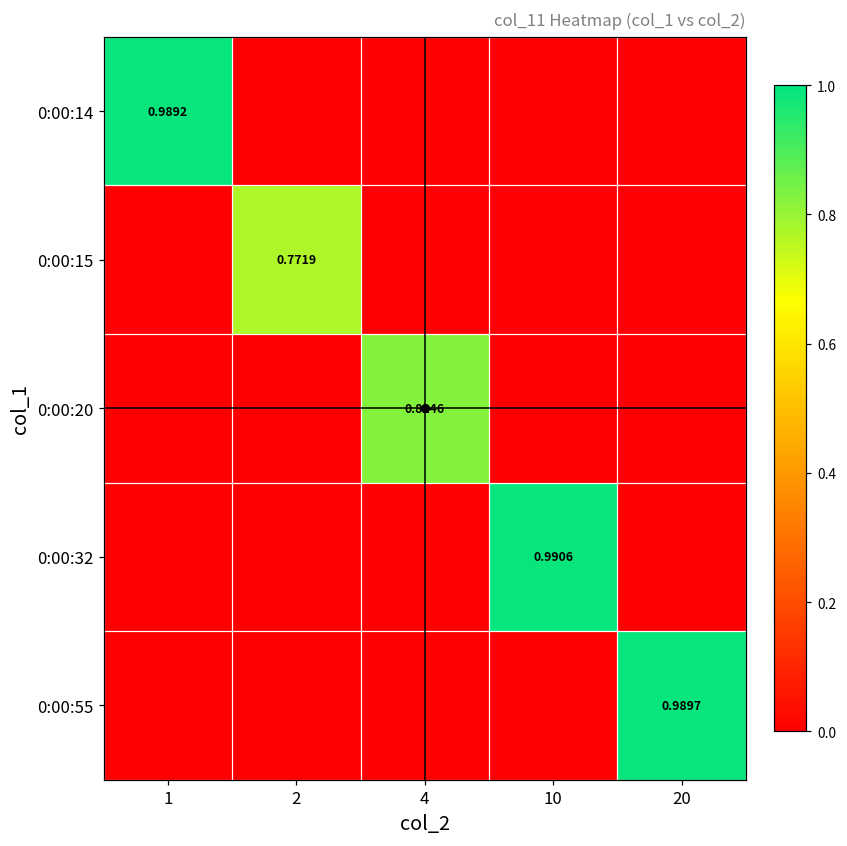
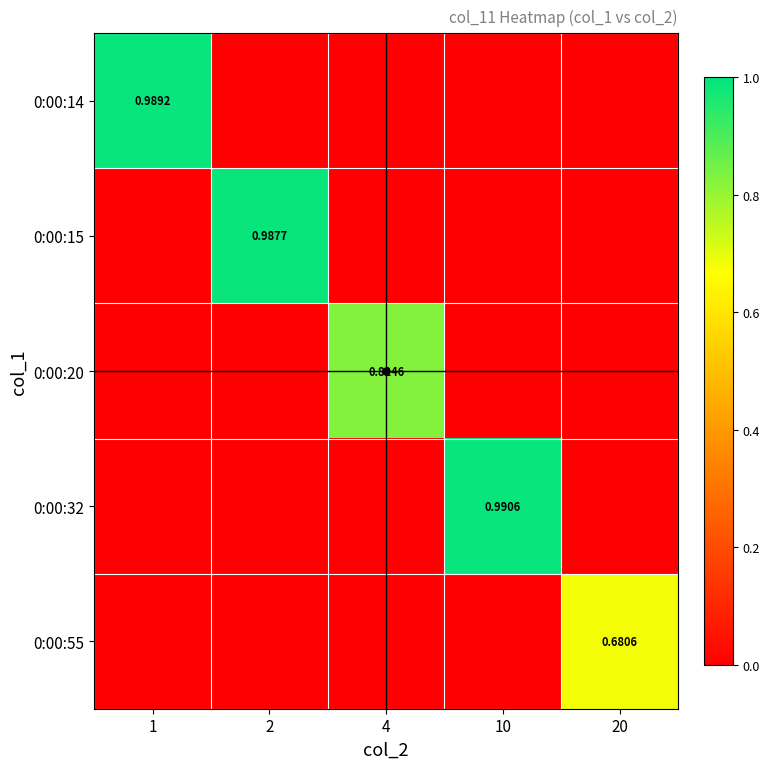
0:00:15, 2: 0.7719 -> 0.9877
0:00:55, 20: 0.9897 -> 0.6806
